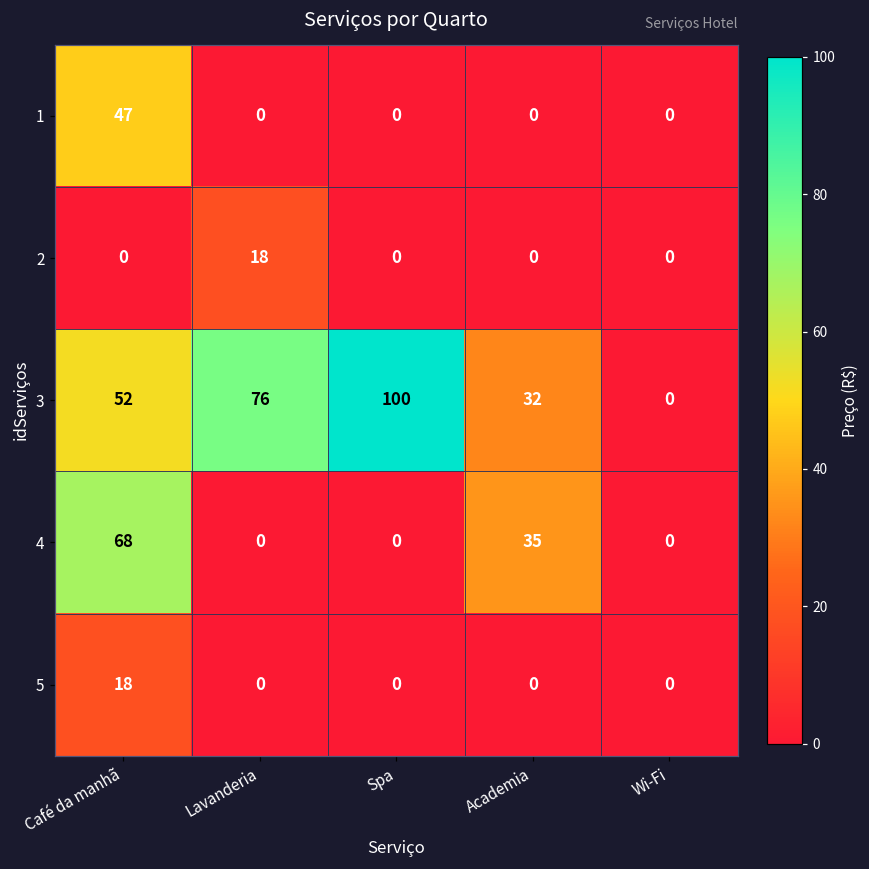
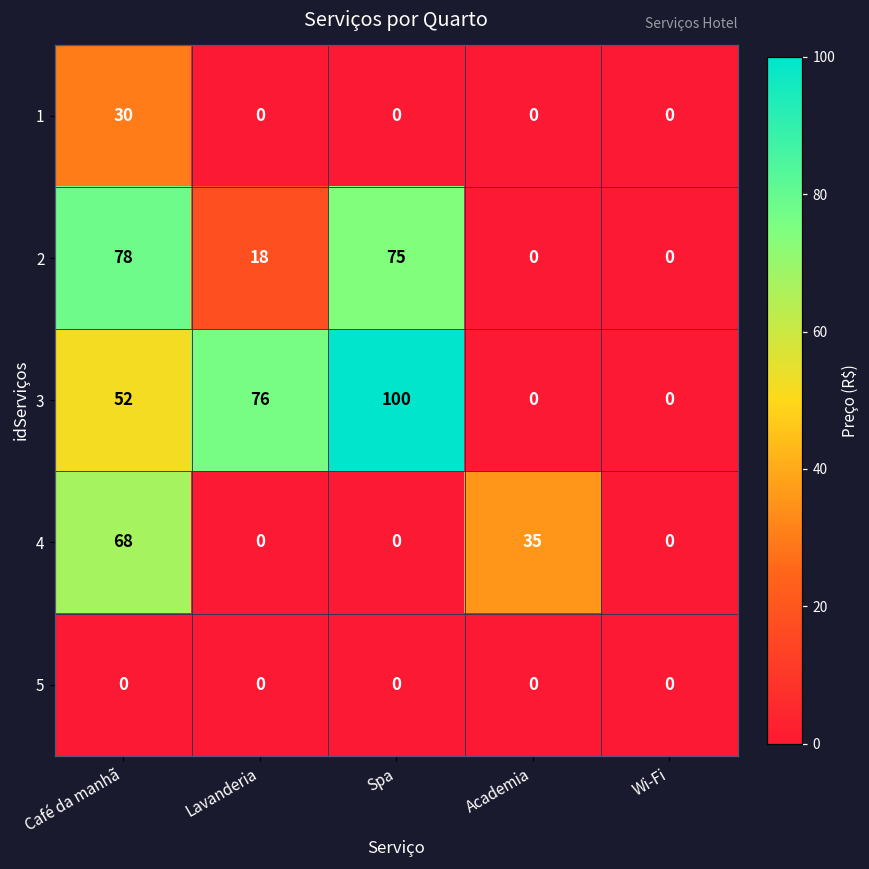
1, Café da manhã: 47 -> 30
2, Café da manhã: 0 -> 78
2, Spa: 0 -> 75
3, Academia: 32 -> 0
5, Café da manhã: 18 -> 0
